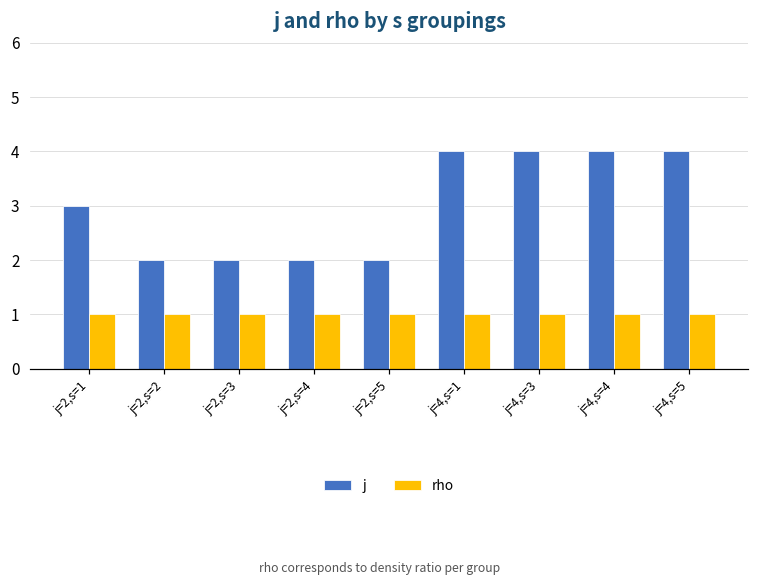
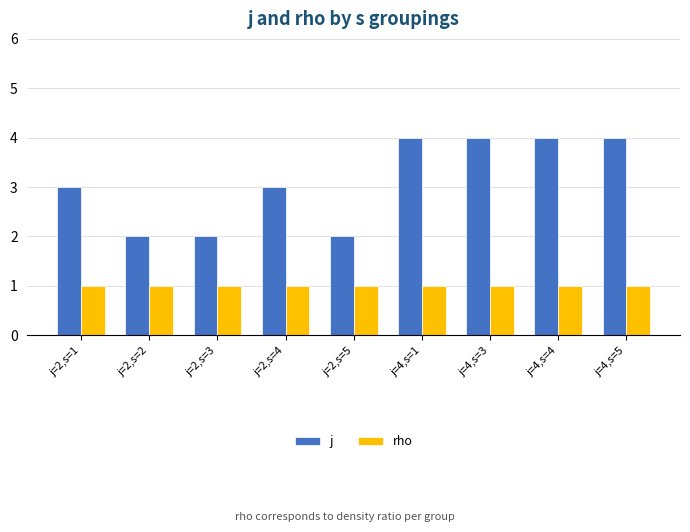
j, j=2,s=4: 2 -> 3
